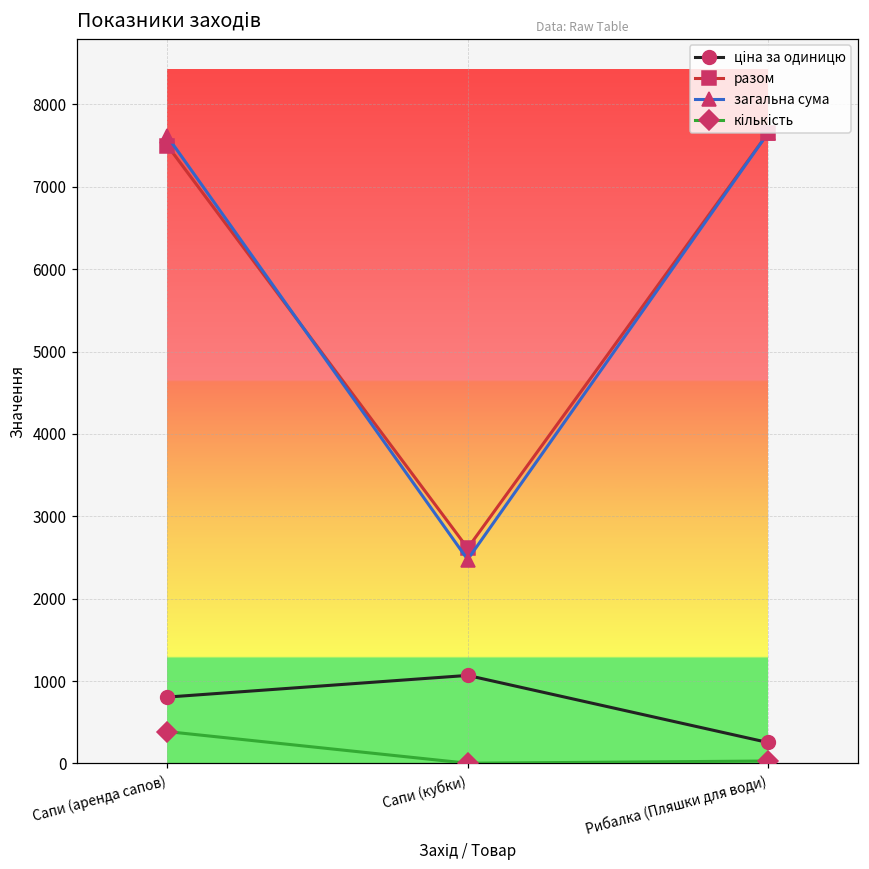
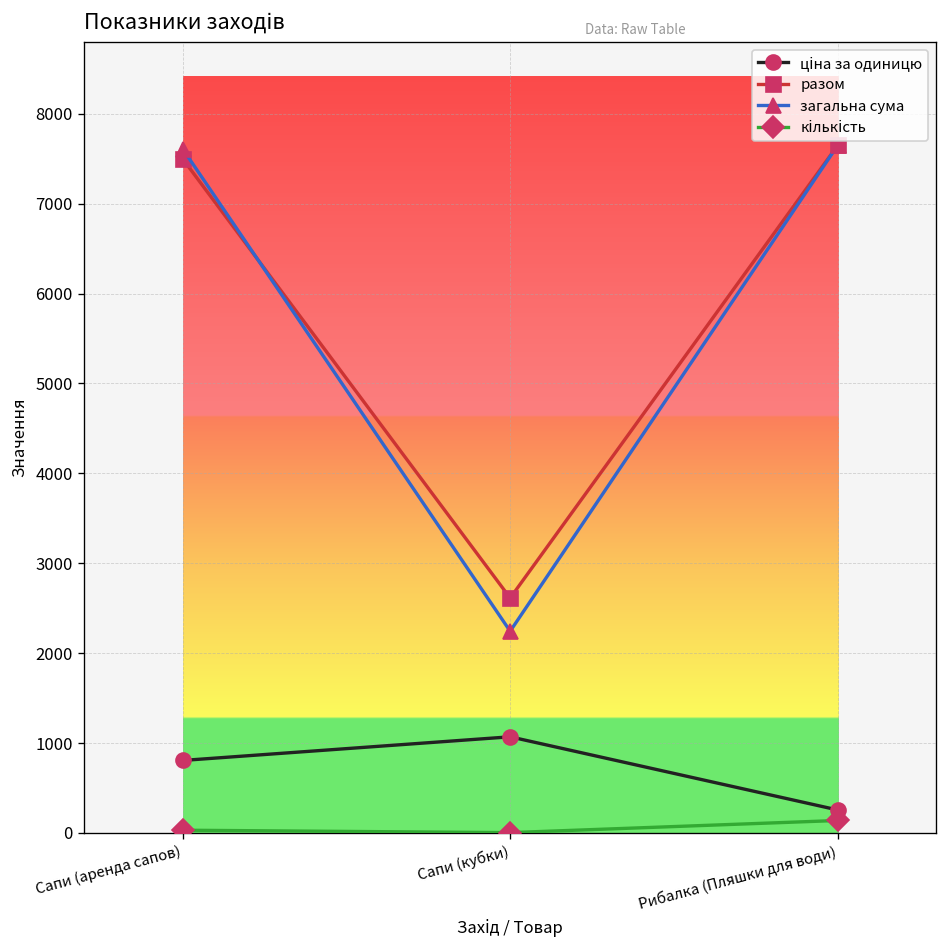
кількість, Сапи (аренда сапов): 400 -> 0
загальна сума, Сапи (кубки): 2500 -> 2200
кількість, Рибалка (Пляшки для води): 0 -> 100
